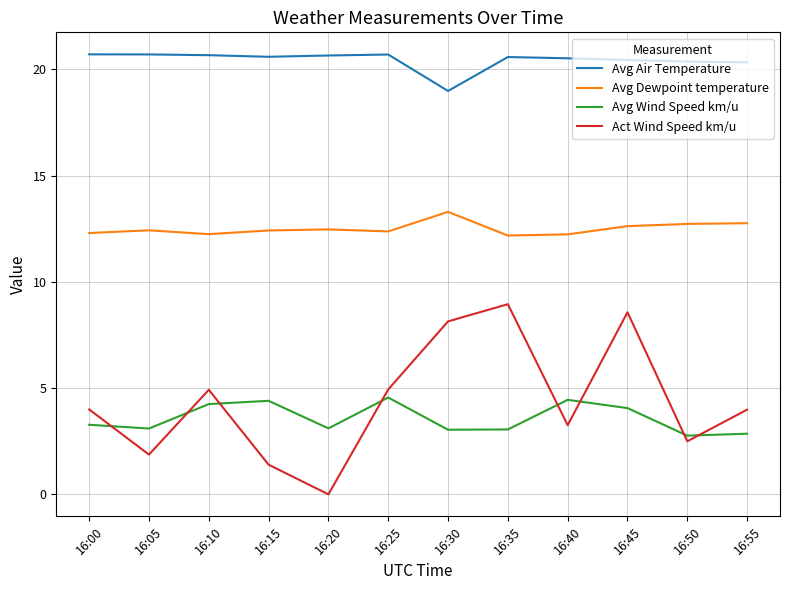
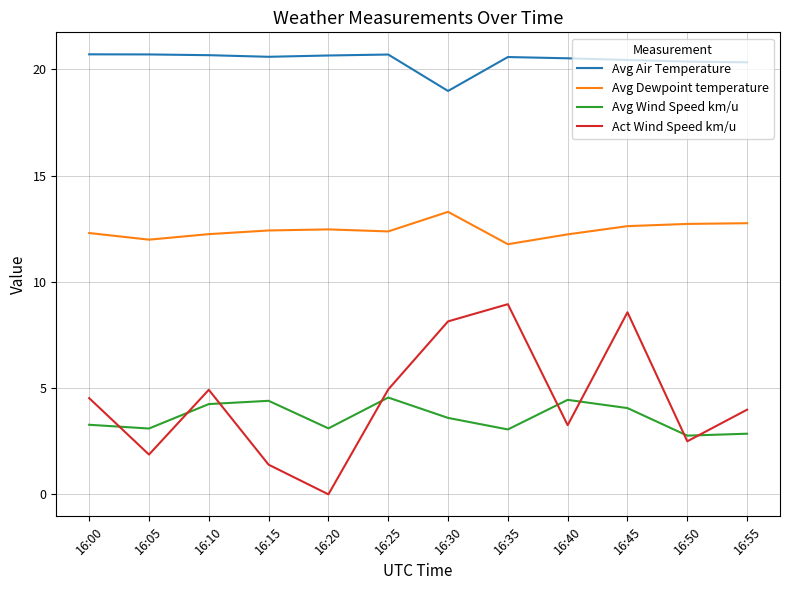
Act Wind Speed km/u, 16:00: 4.0 -> 4.5
Avg Dewpoint temperature, 16:05: 12.4 -> 12.0
Avg Wind Speed km/u, 16:30: 3.0 -> 3.6
Avg Dewpoint temperature, 16:35: 12.2 -> 11.8
